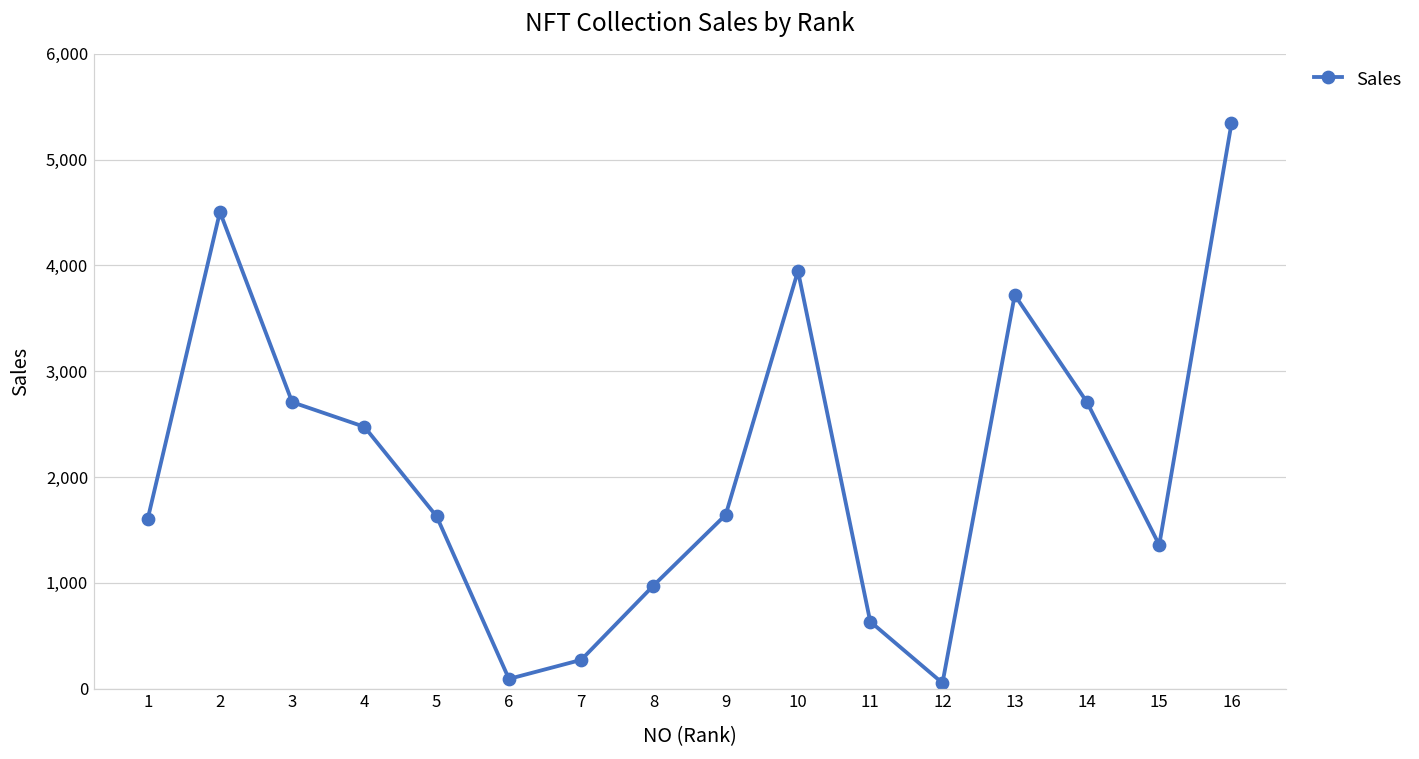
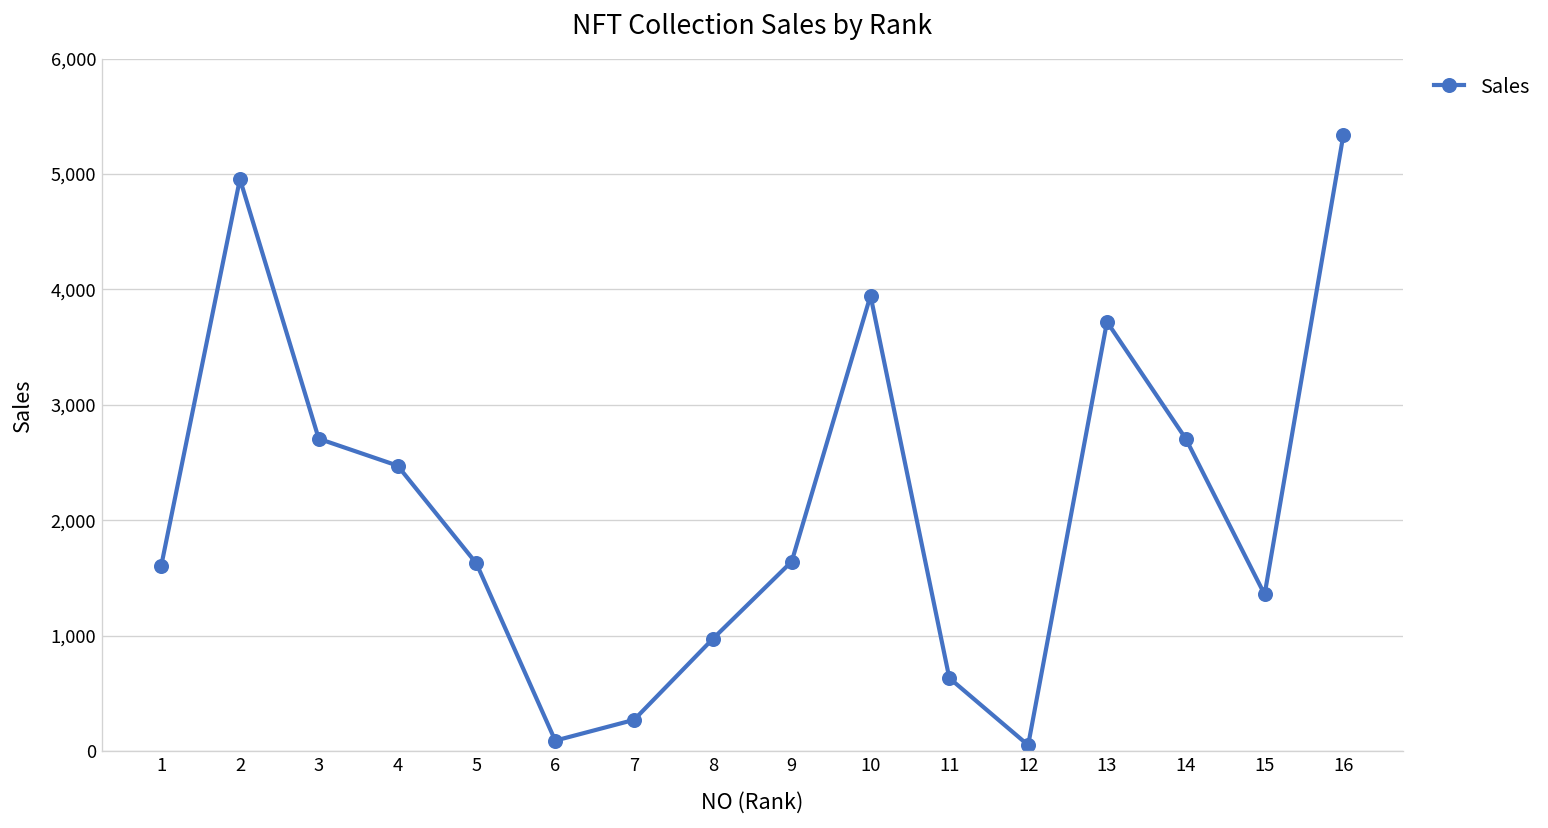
2: 4,500 -> 5,000
